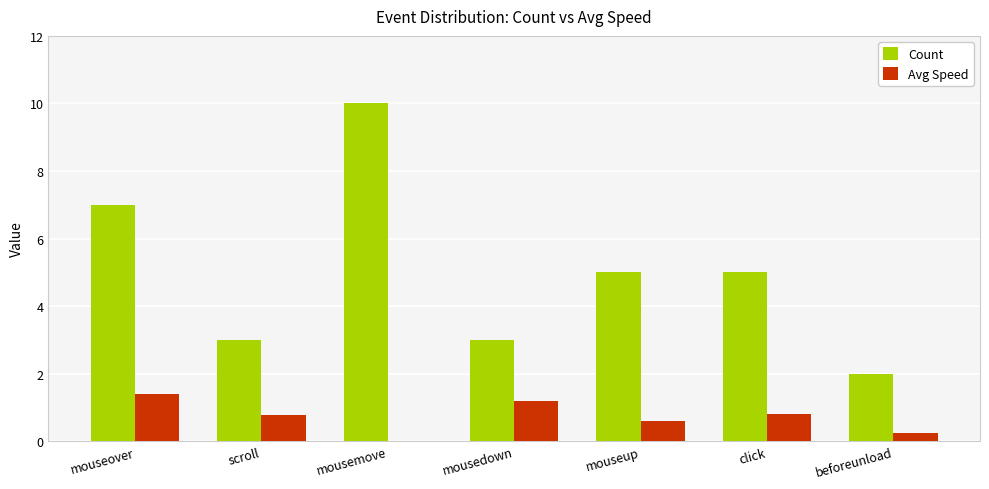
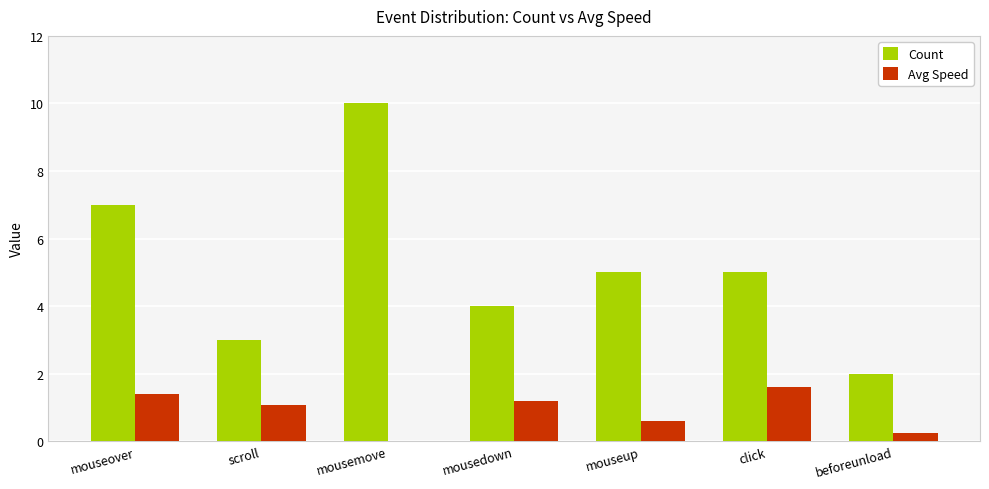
Avg Speed, scroll: 0.8 -> 1.1
Count, mousedown: 3 -> 4
Avg Speed, click: 0.8 -> 1.6
